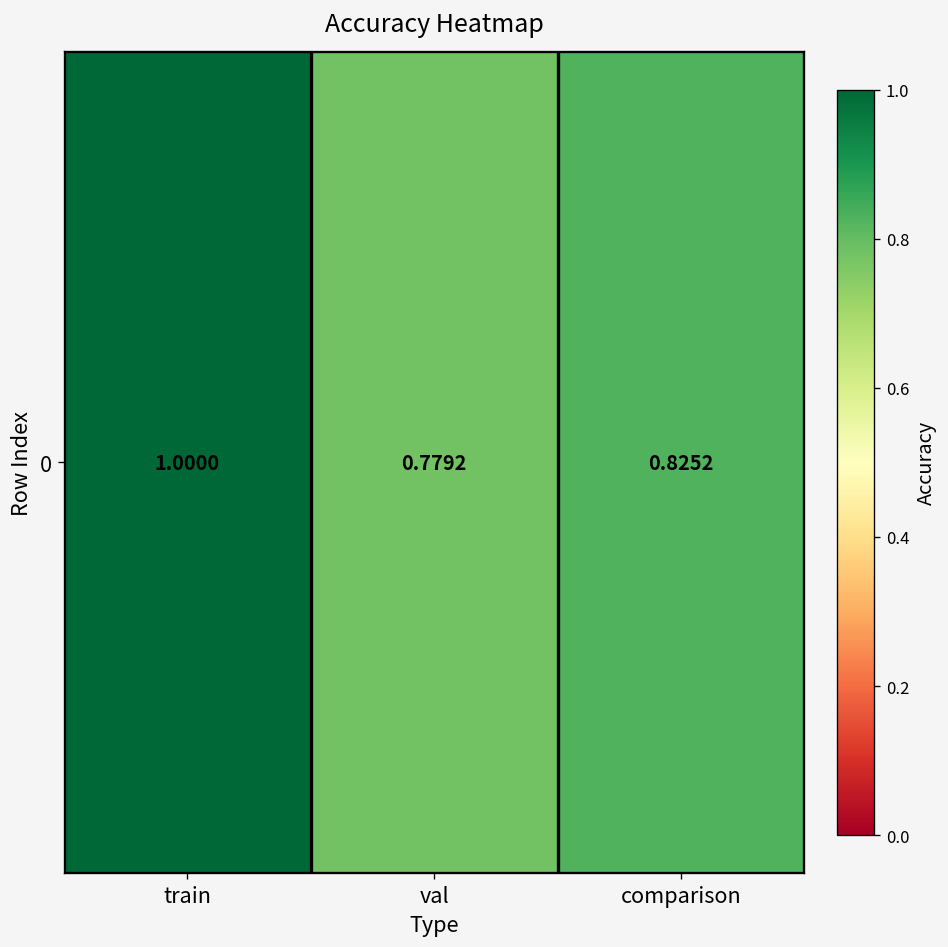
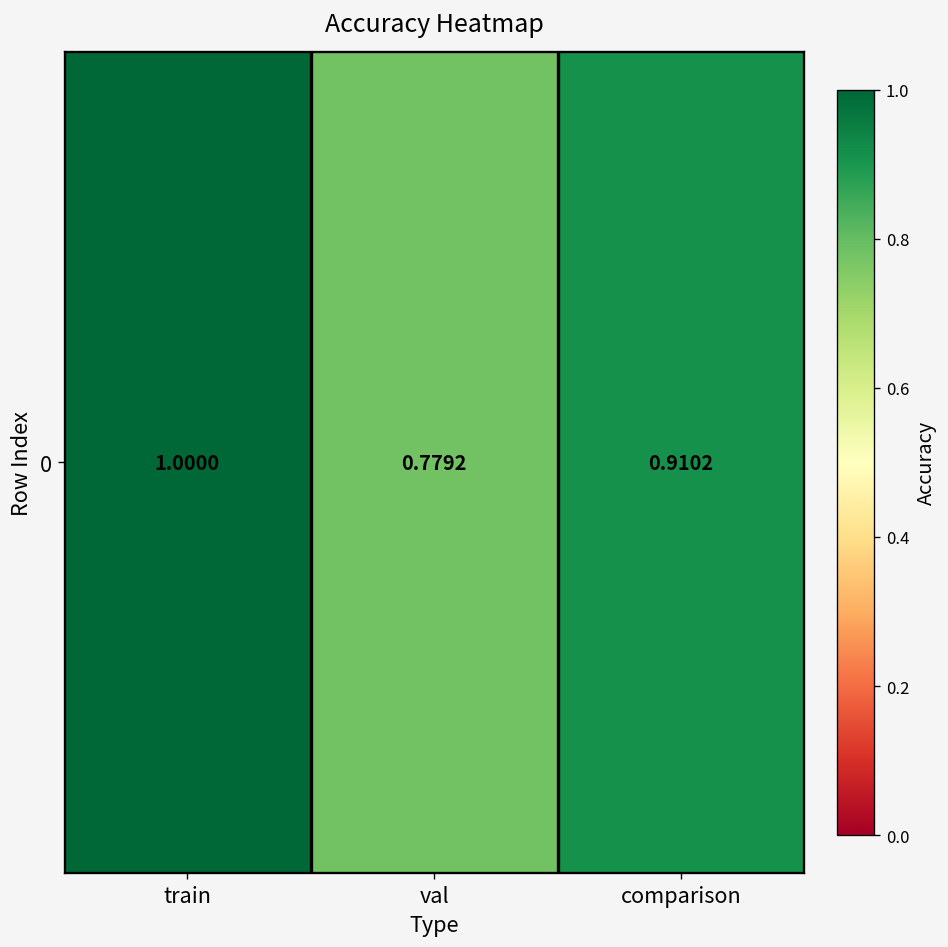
0, comparison: 0.8252 -> 0.9102
